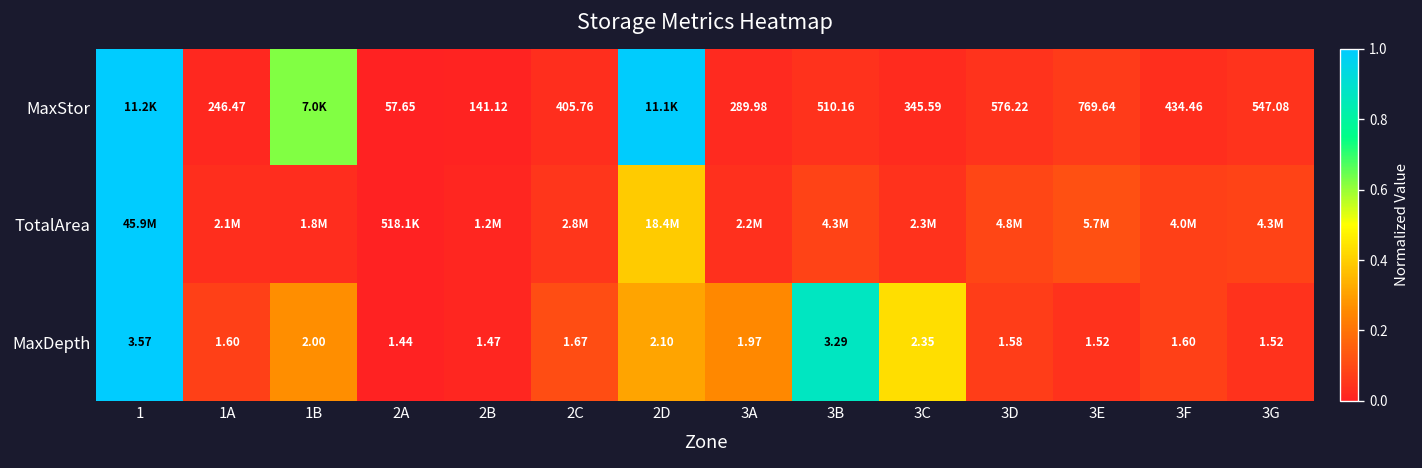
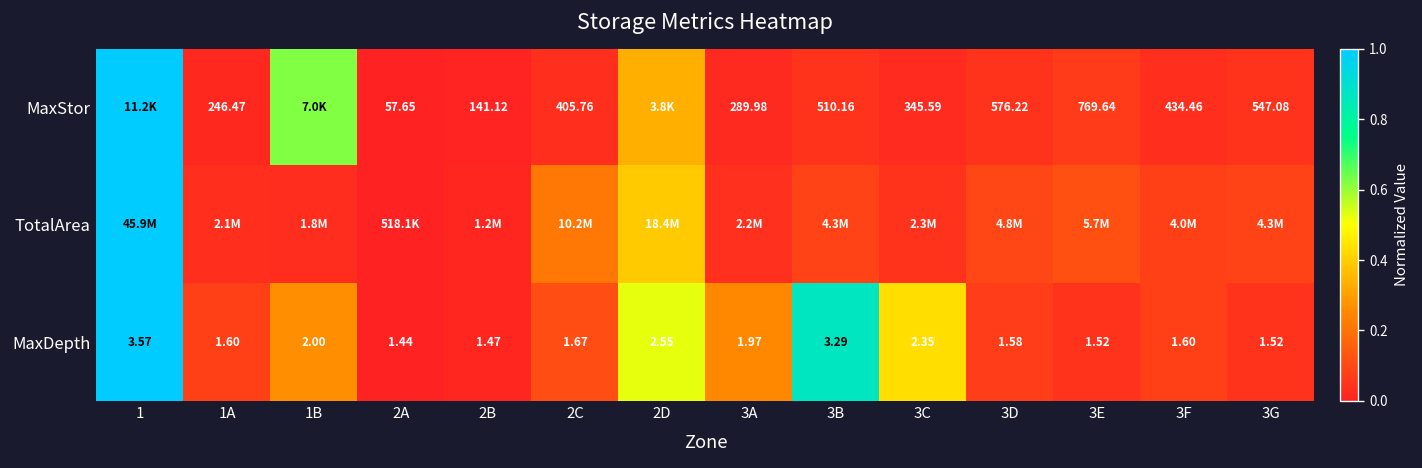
MaxStor, 2D: 11.1K -> 3.8K
TotalArea, 2C: 2.8M -> 10.2M
MaxDepth, 2D: 2.10 -> 2.55
